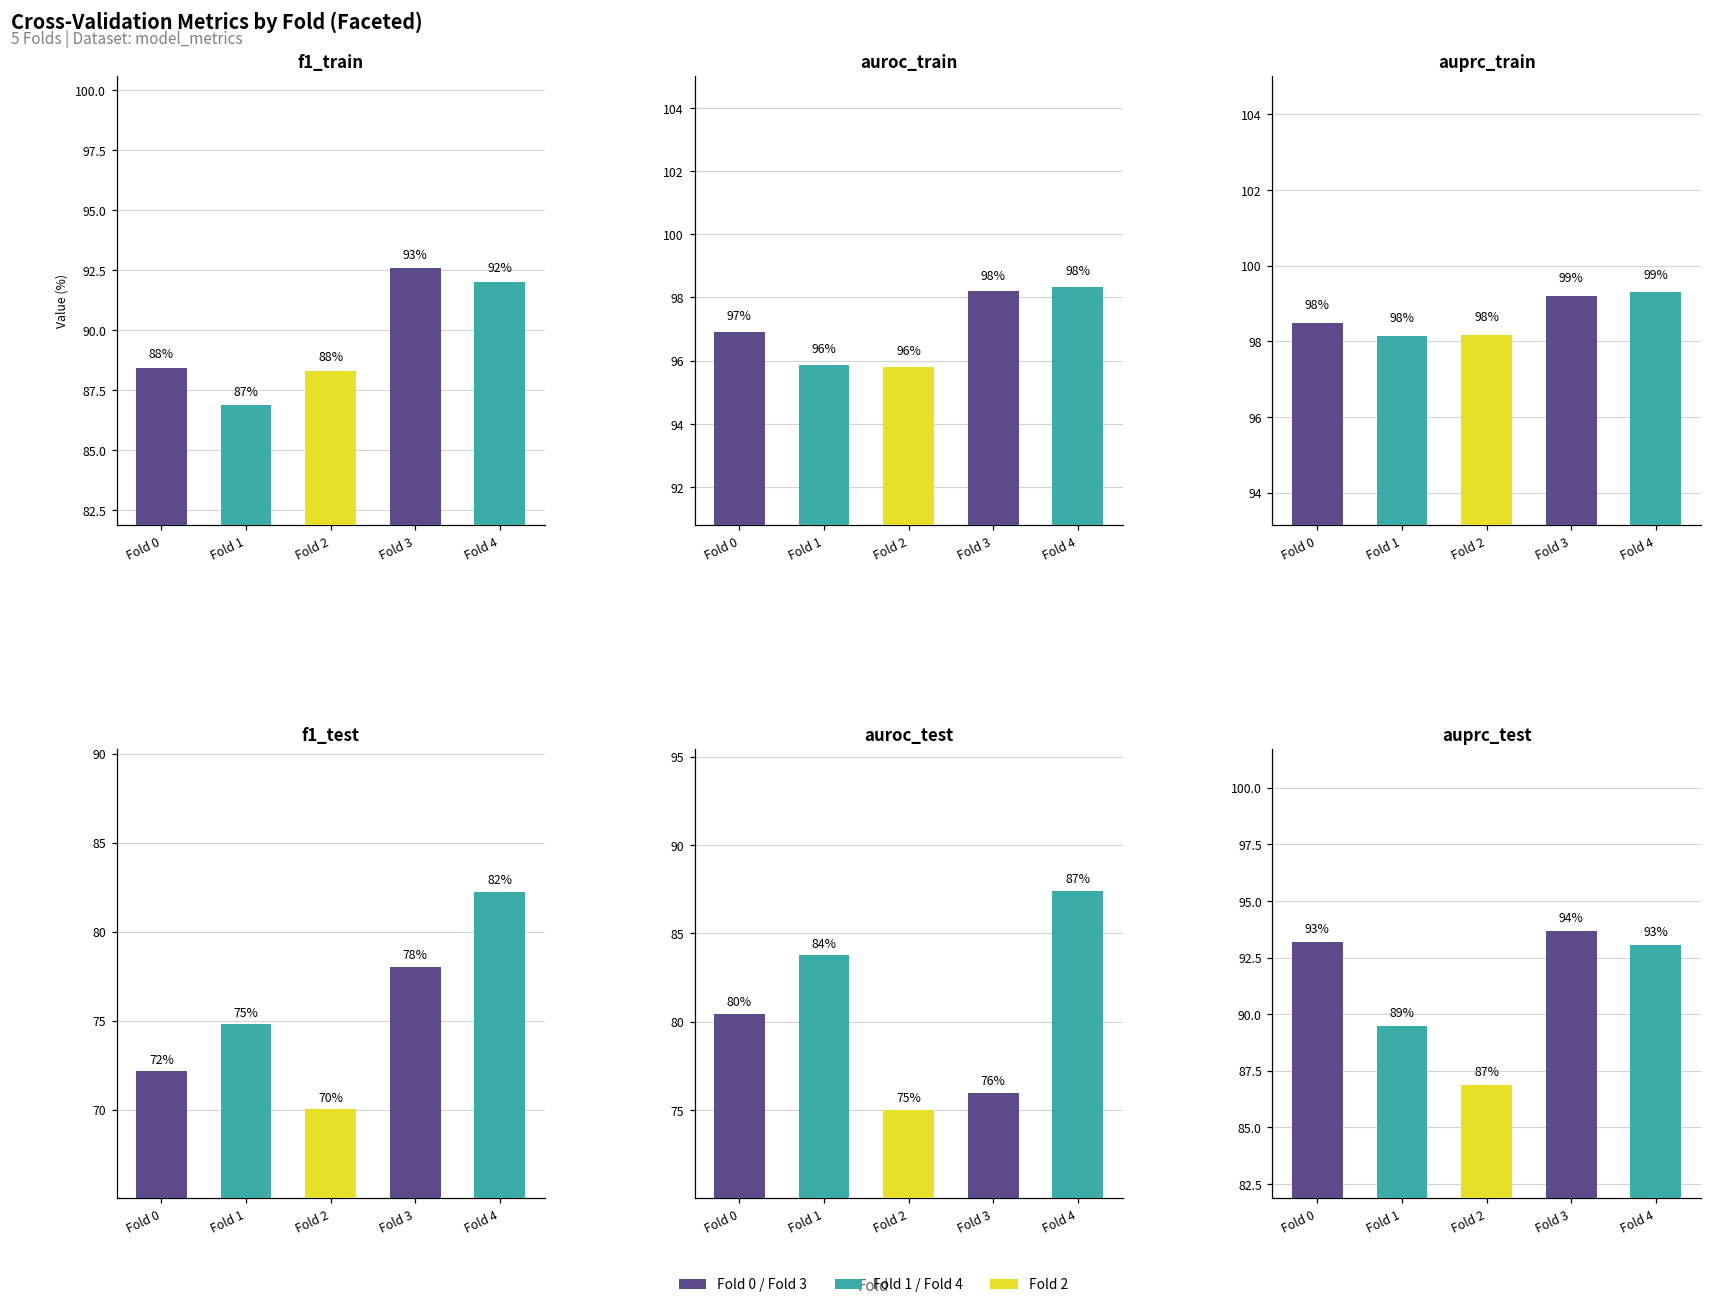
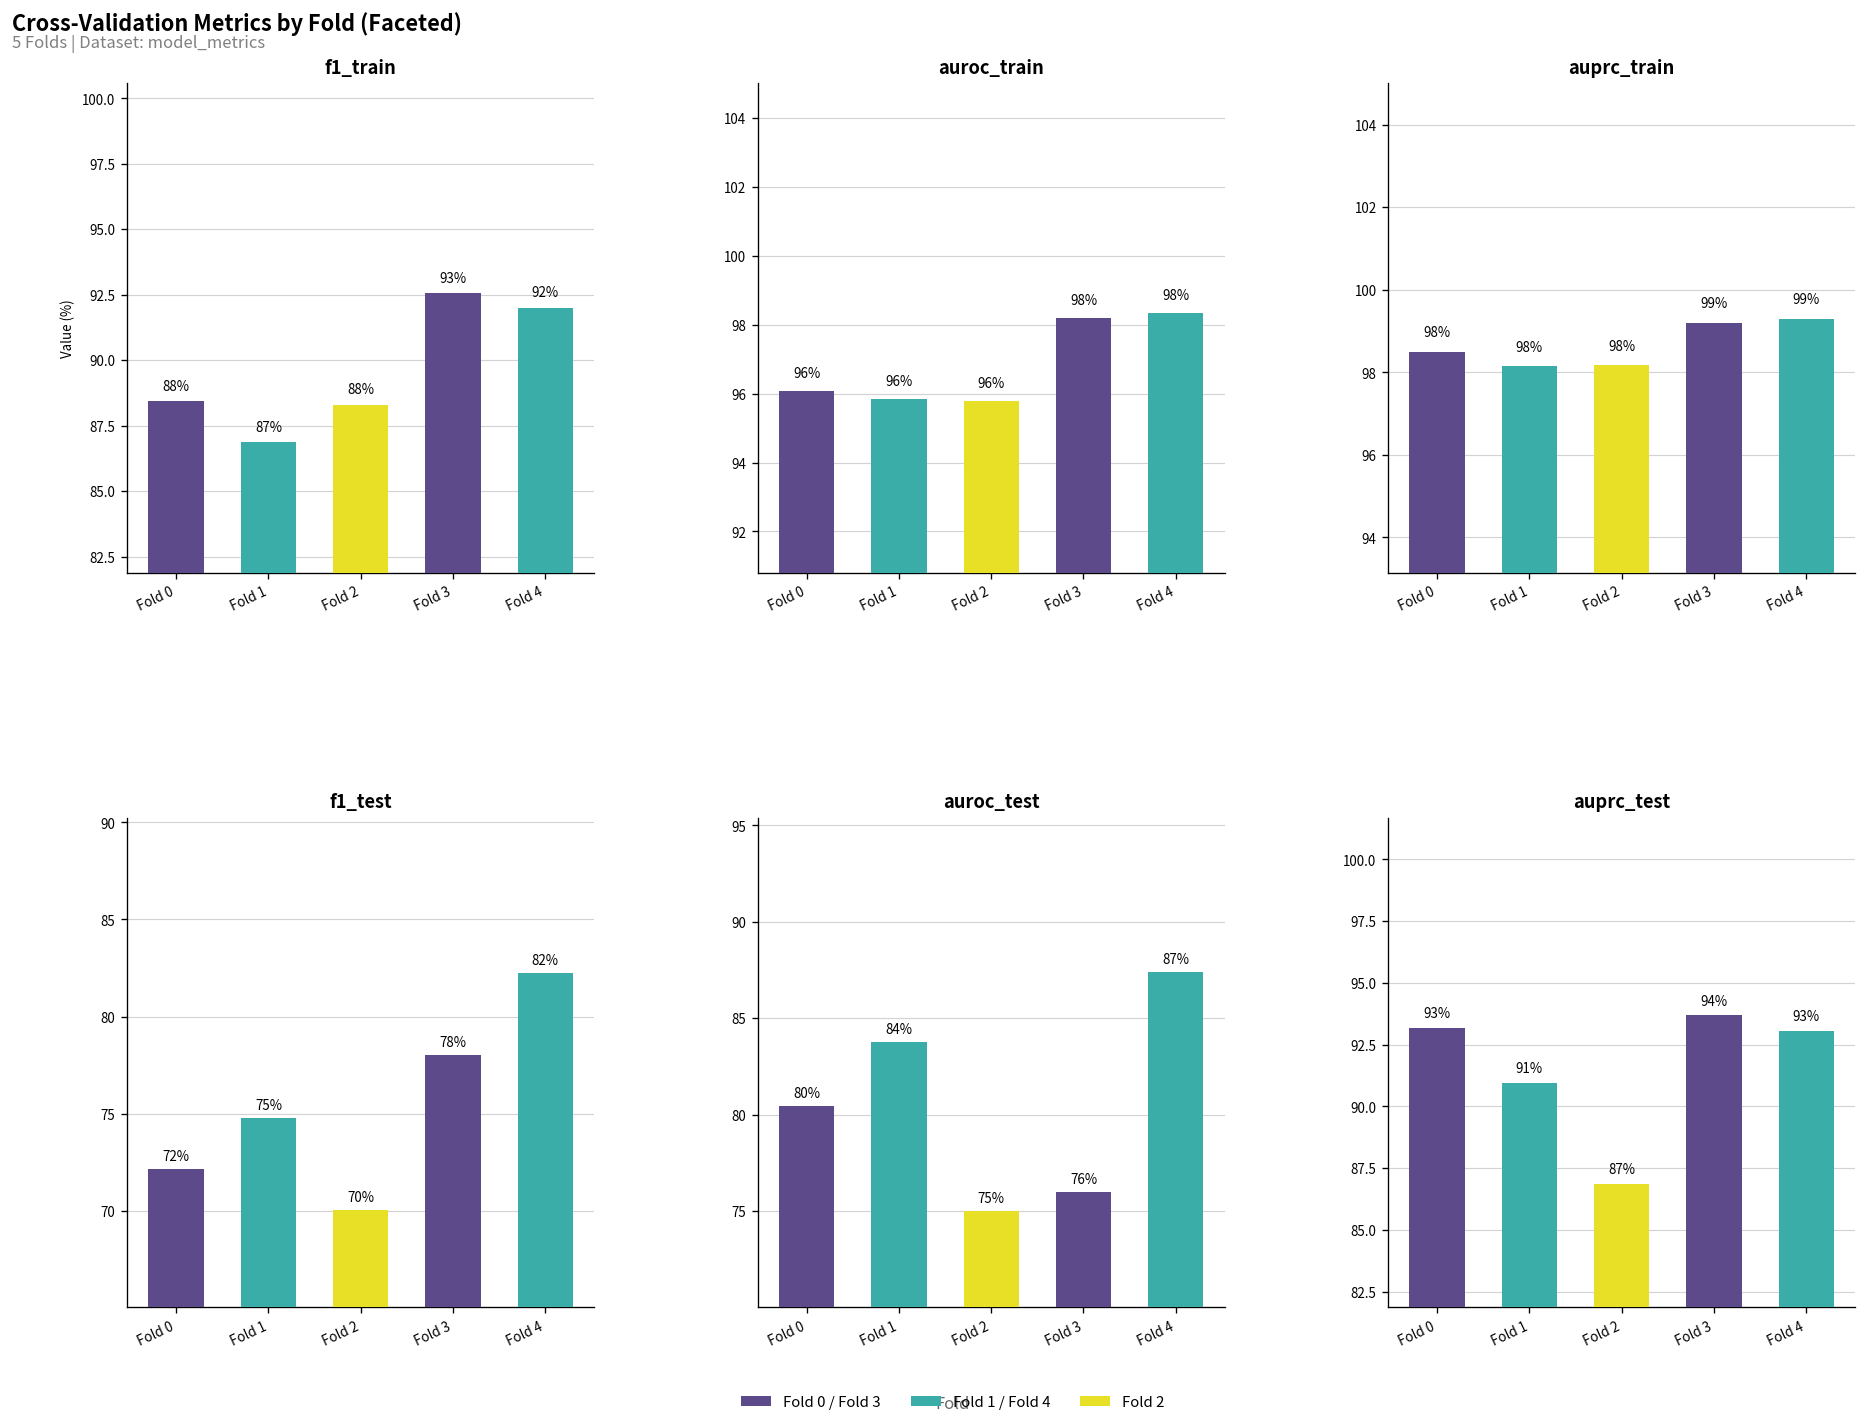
auroc_train, Fold 0: 97% -> 96%
auprc_test, Fold 1: 89% -> 91%
